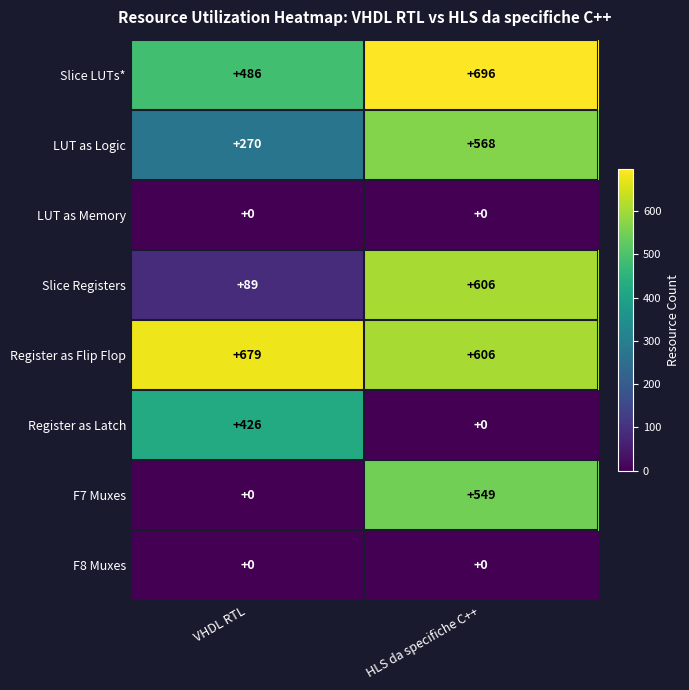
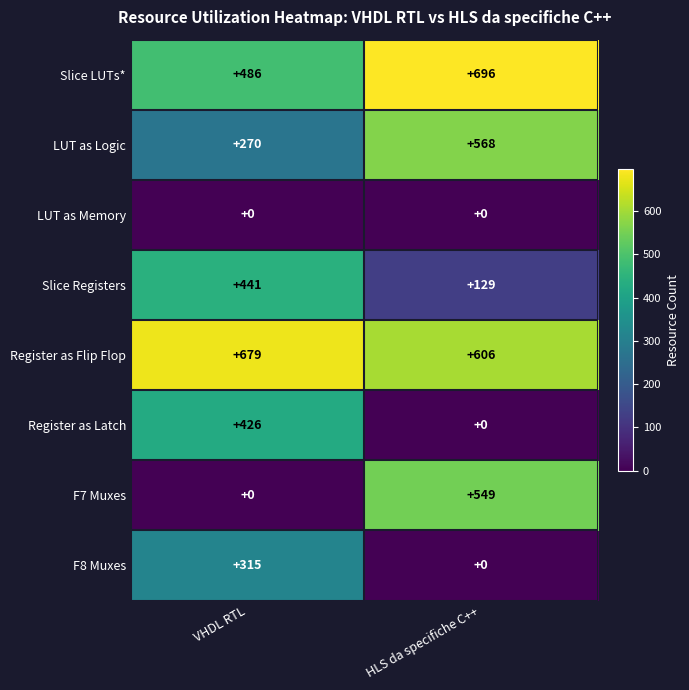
Slice Registers, VHDL RTL: +89 -> +441
Slice Registers, HLS da specifiche C++: +606 -> +129
F8 Muxes, VHDL RTL: +0 -> +315
